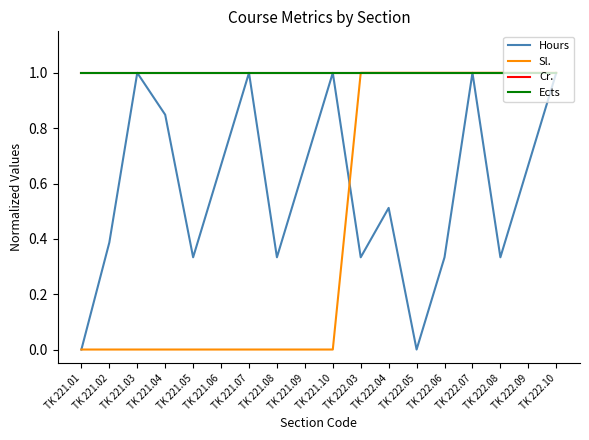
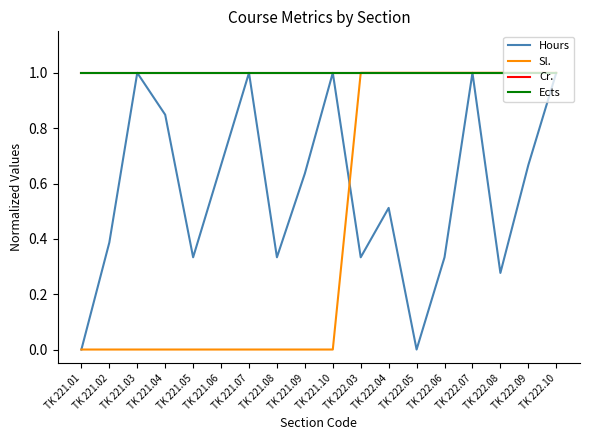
Hours, TK 221.09: 0.67 -> 0.64
Hours, TK 222.08: 0.33 -> 0.28
